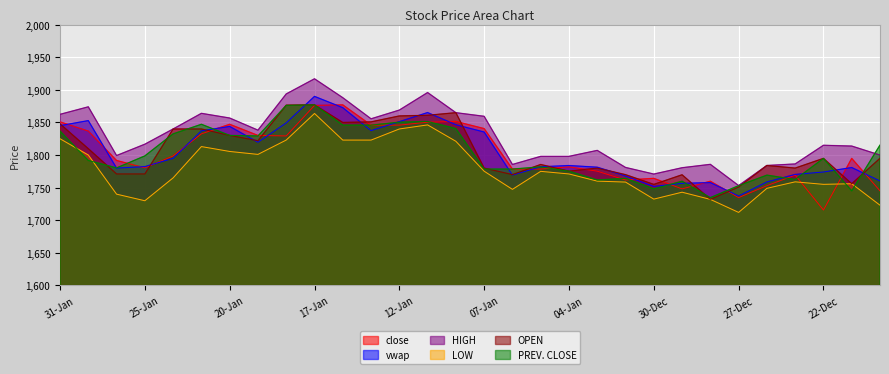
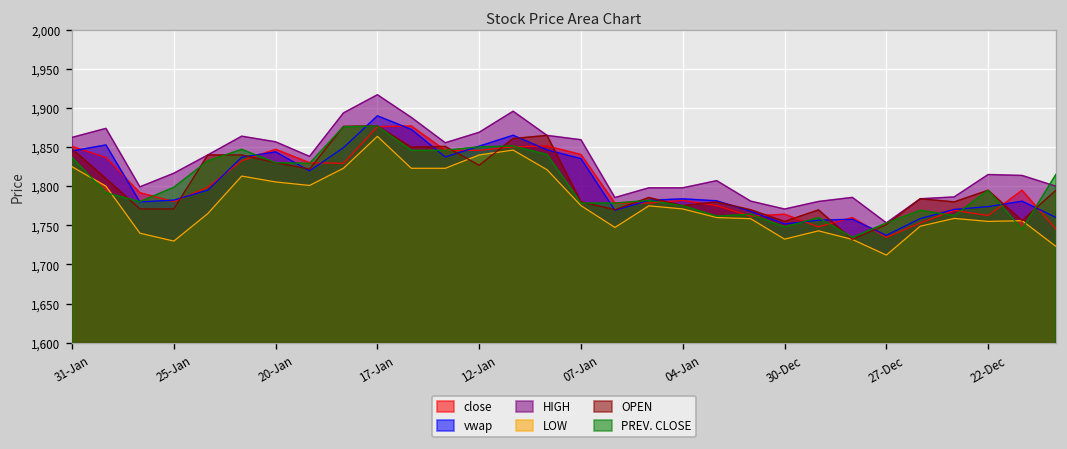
OPEN, 12-Jan: 1,860 -> 1,830
close, 22-Dec: 1,720 -> 1,760
